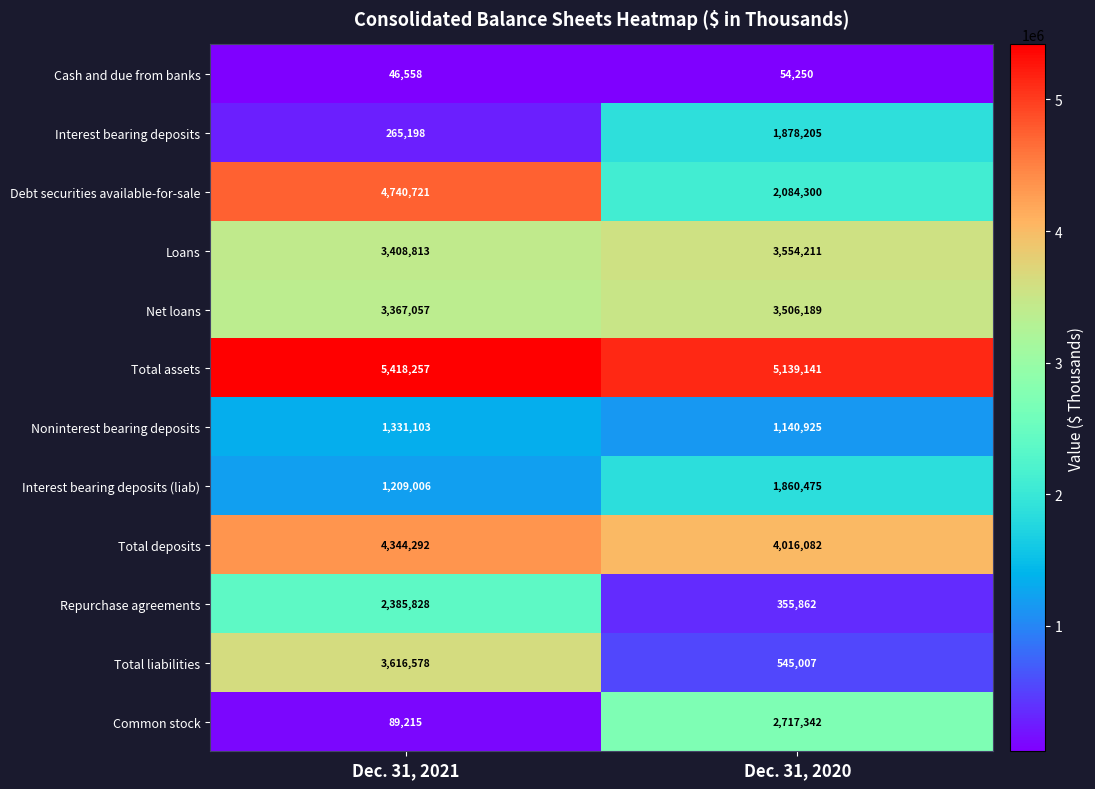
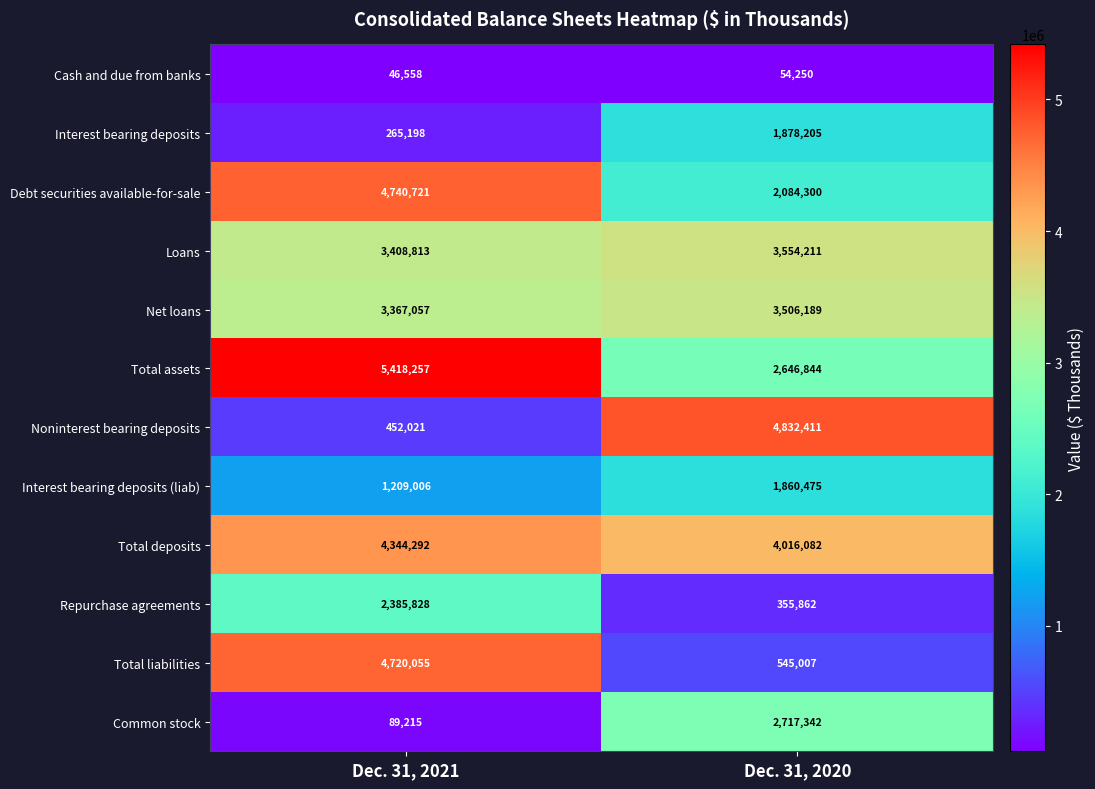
Total assets, Dec. 31, 2020: 5,139,141 -> 2,646,844
Noninterest bearing deposits, Dec. 31, 2021: 1,331,103 -> 452,021
Noninterest bearing deposits, Dec. 31, 2020: 1,140,925 -> 4,832,411
Total liabilities, Dec. 31, 2021: 3,616,578 -> 4,720,055
